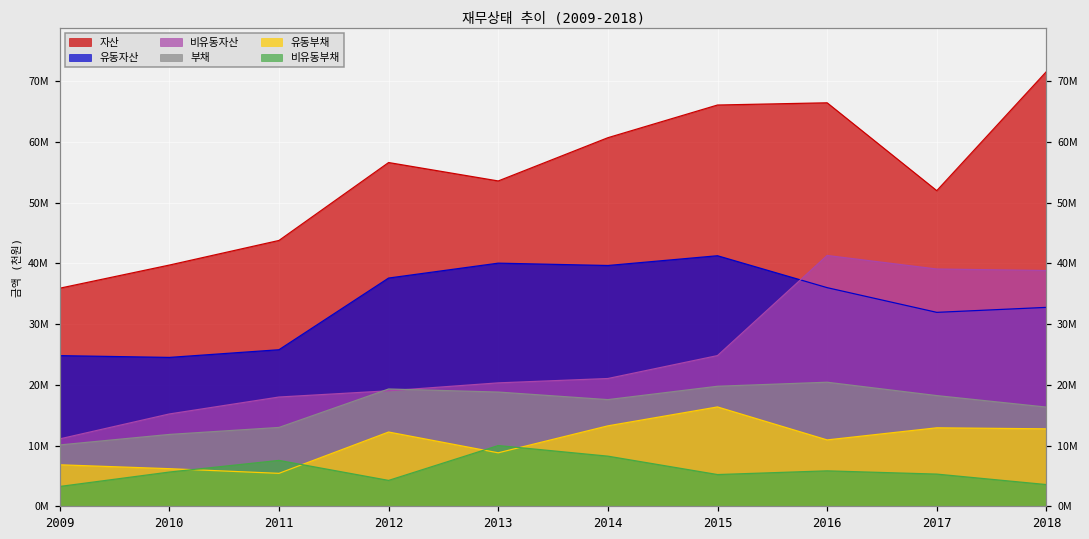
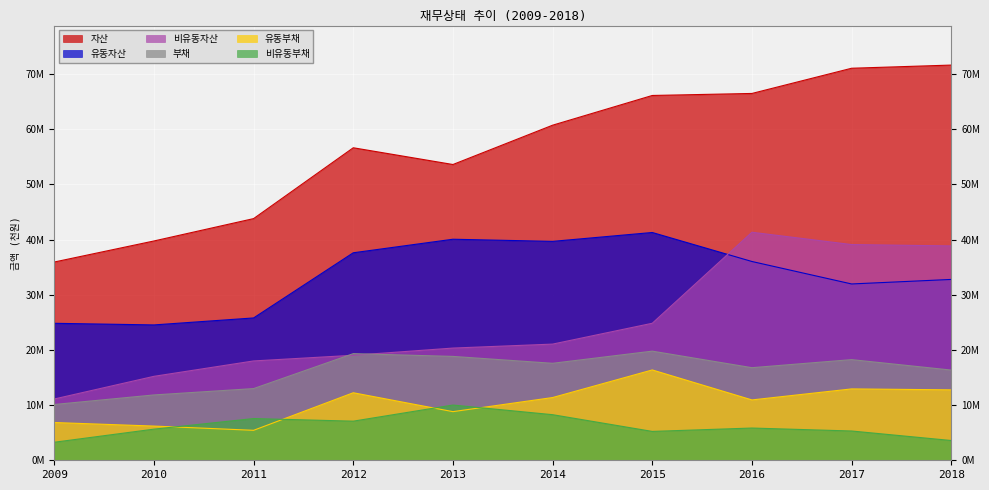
비유동부채, 2012: 4000000 -> 7000000
유동부채, 2014: 13000000 -> 11000000
부채, 2016: 20000000 -> 17000000
자산, 2017: 52000000 -> 71000000
